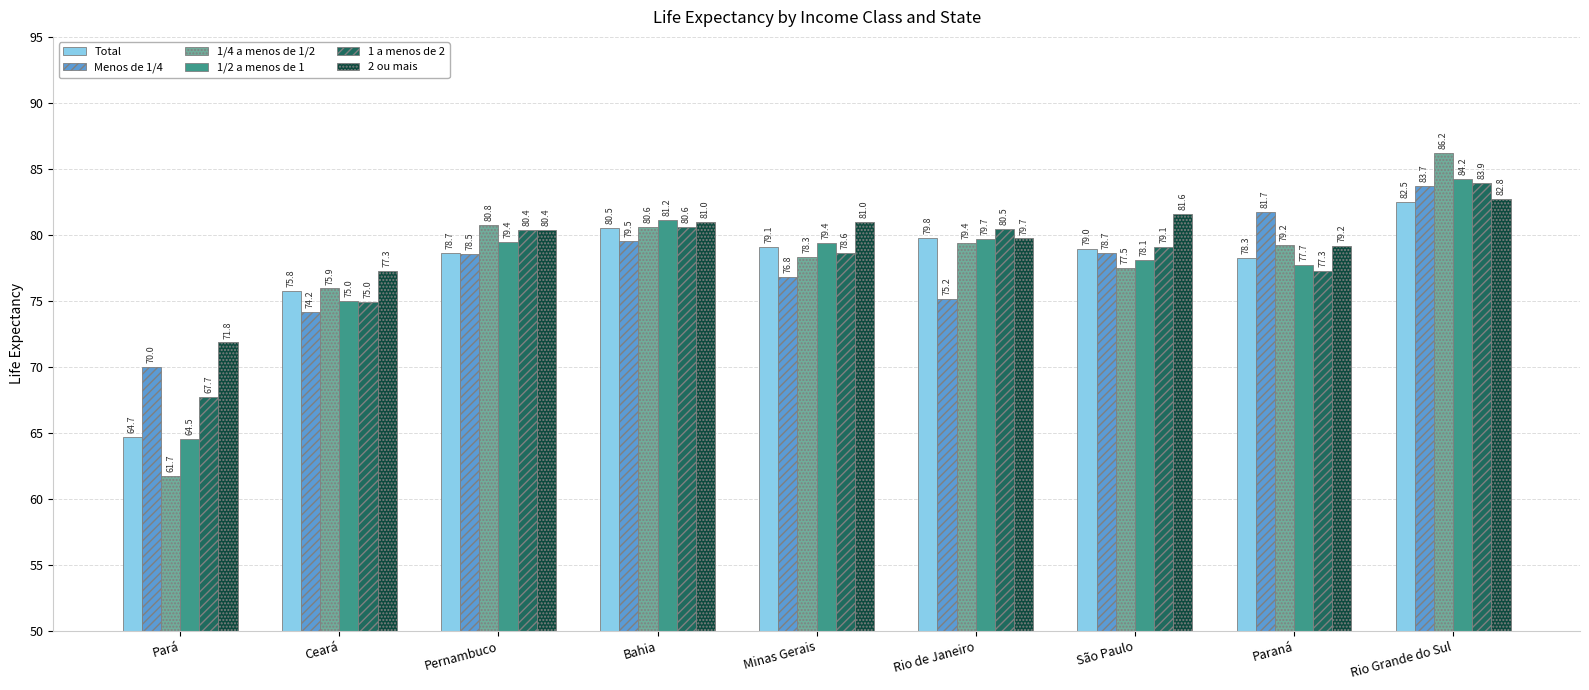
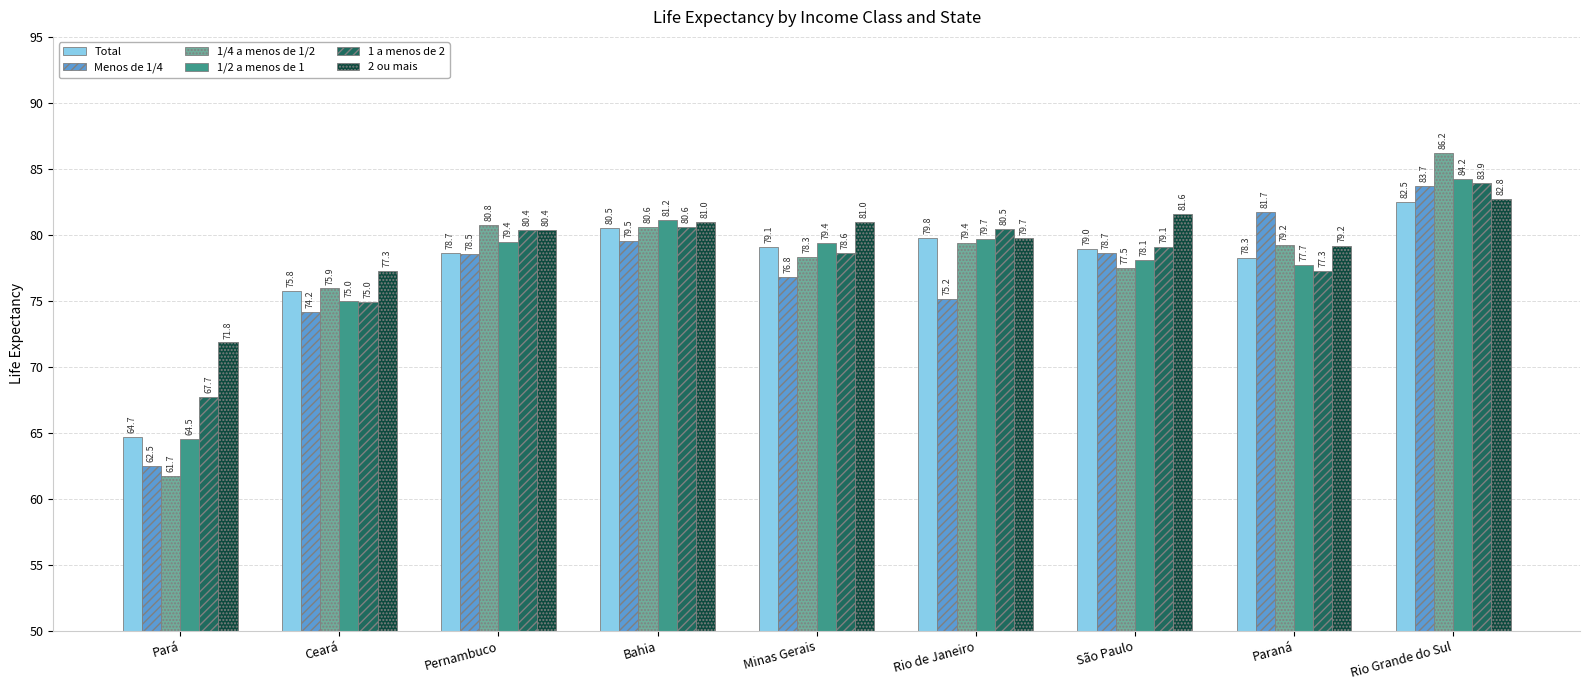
Menos de 1/4, Pará: 70.0 -> 62.5
